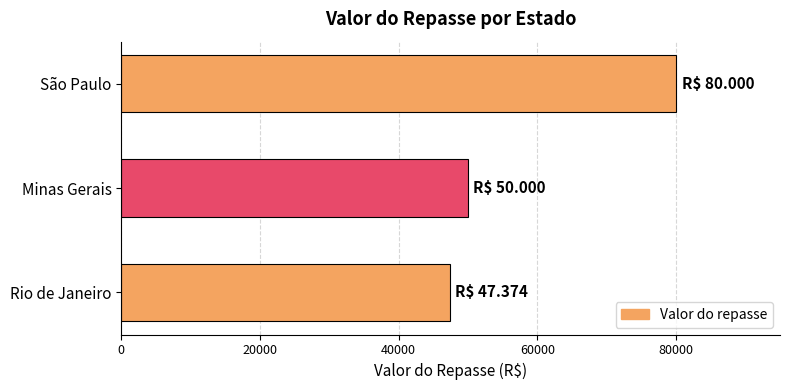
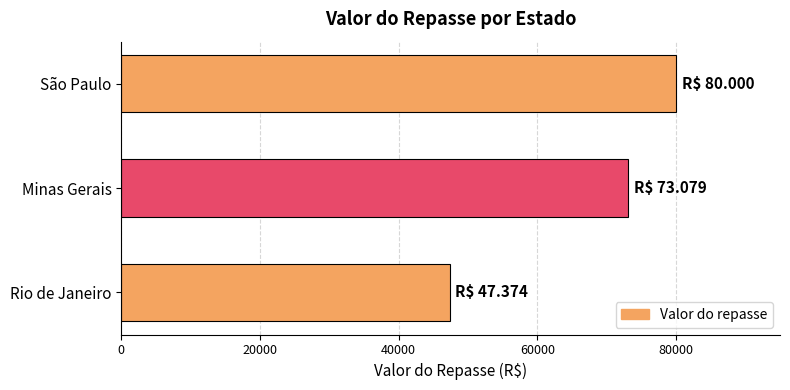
Minas Gerais: 50.000 -> 73.079
